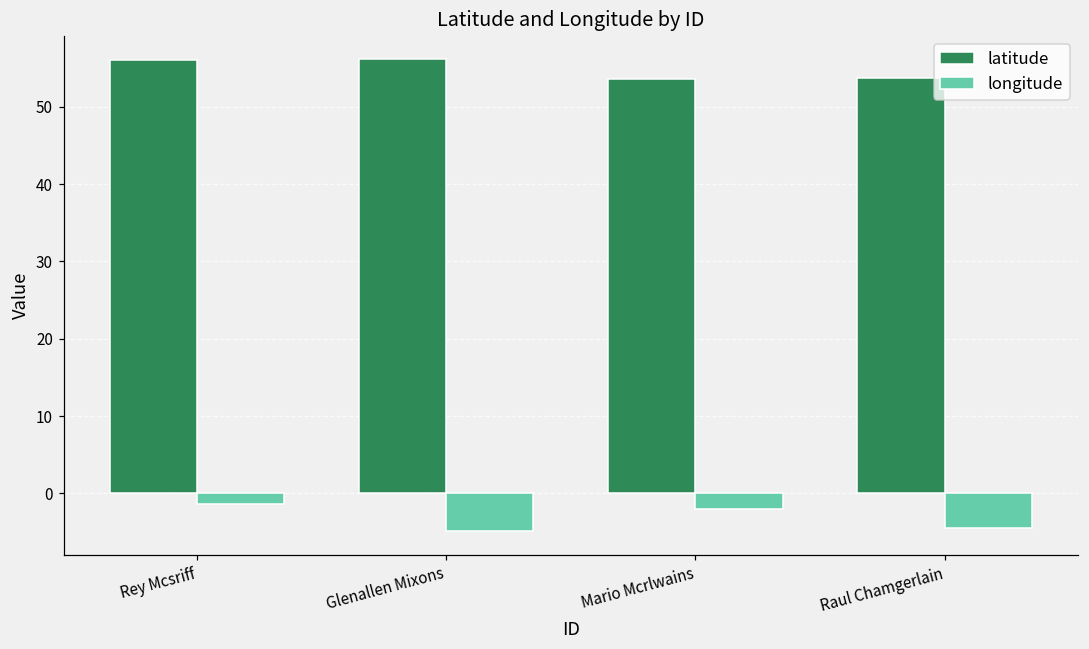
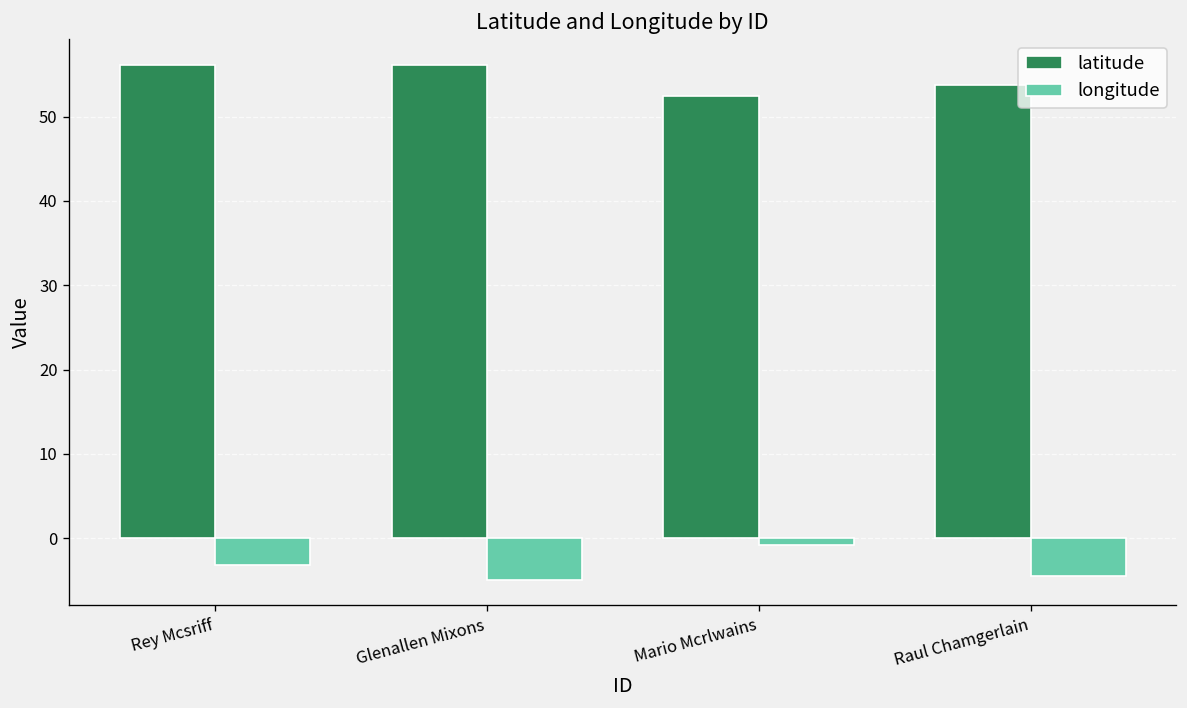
longitude, Rey Mcsriff: -1 -> -3
latitude, Mario Mcrlwains: 54 -> 52
longitude, Mario Mcrlwains: -2 -> -1
